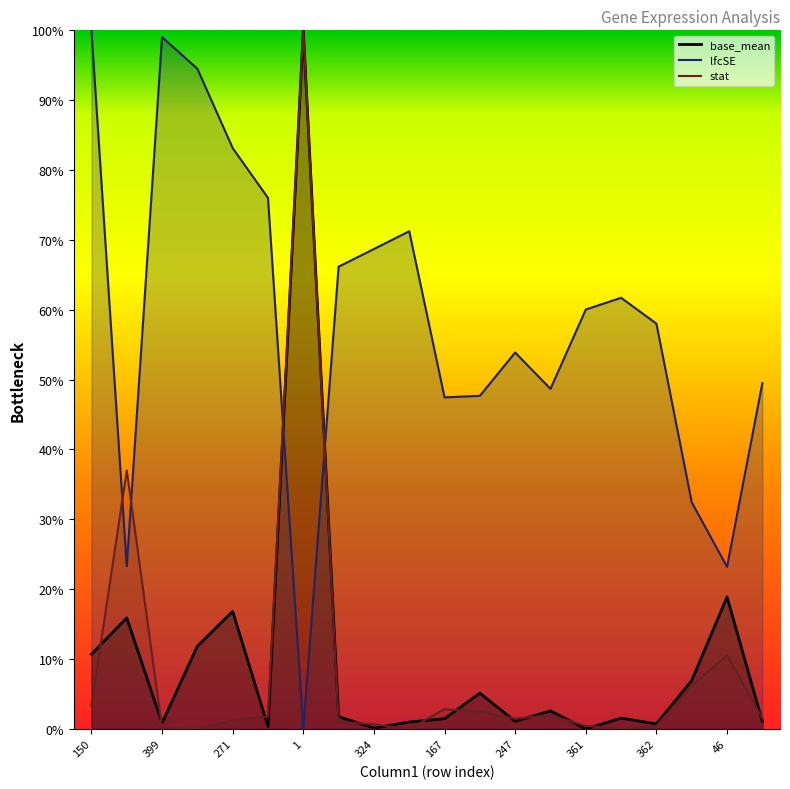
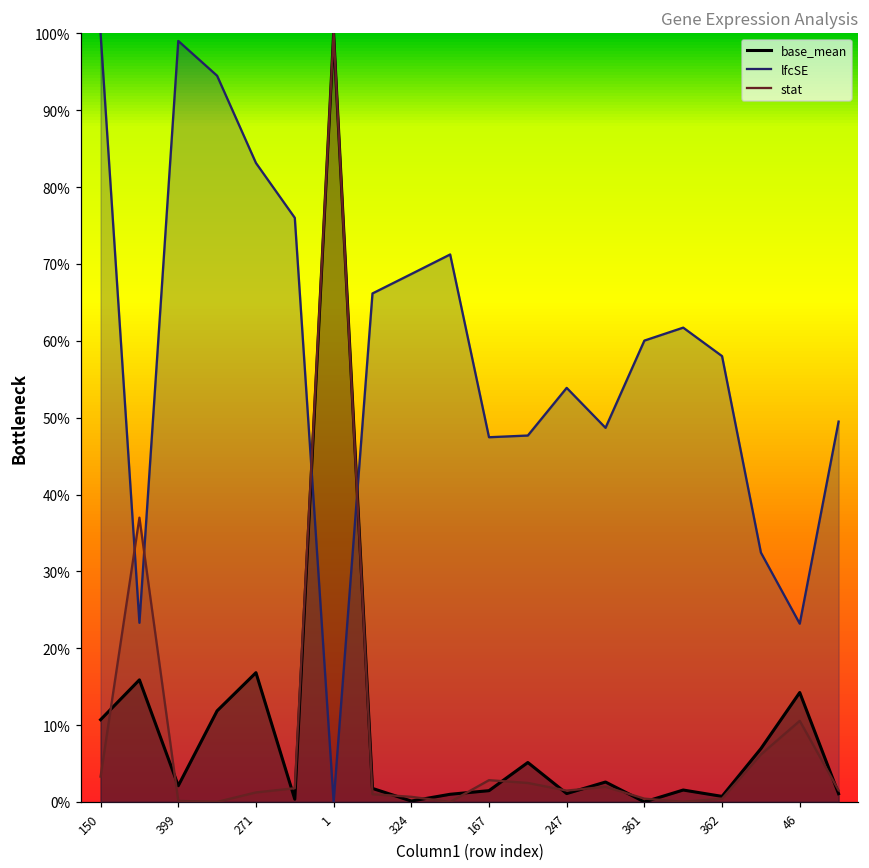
base_mean, 399: 1% -> 2%
base_mean, 46: 19% -> 14%
